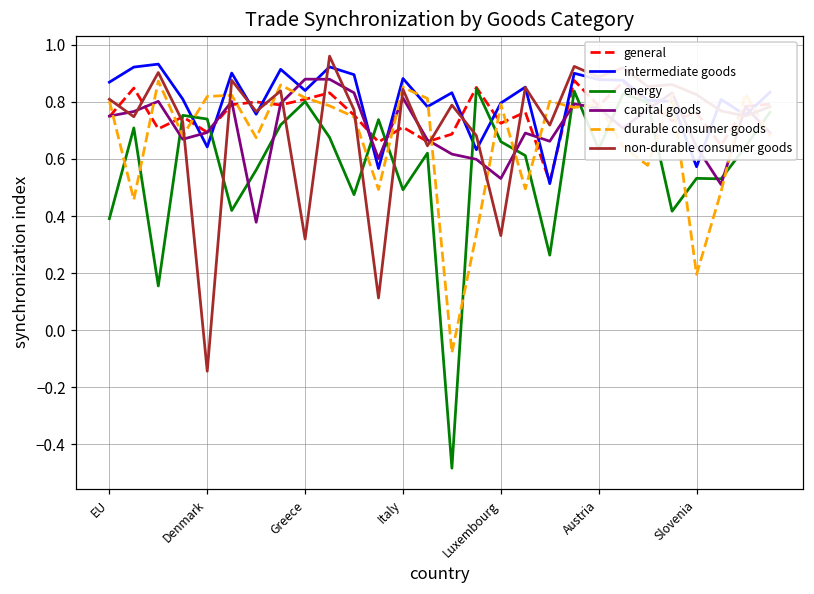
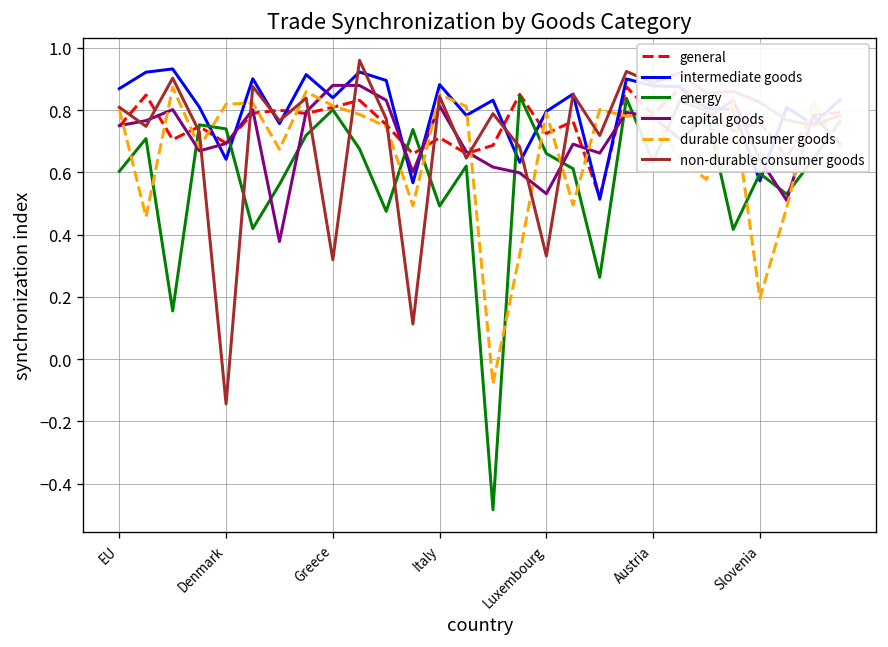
energy, EU: 0.39 -> 0.60
energy, Slovenia: 0.53 -> 0.60
